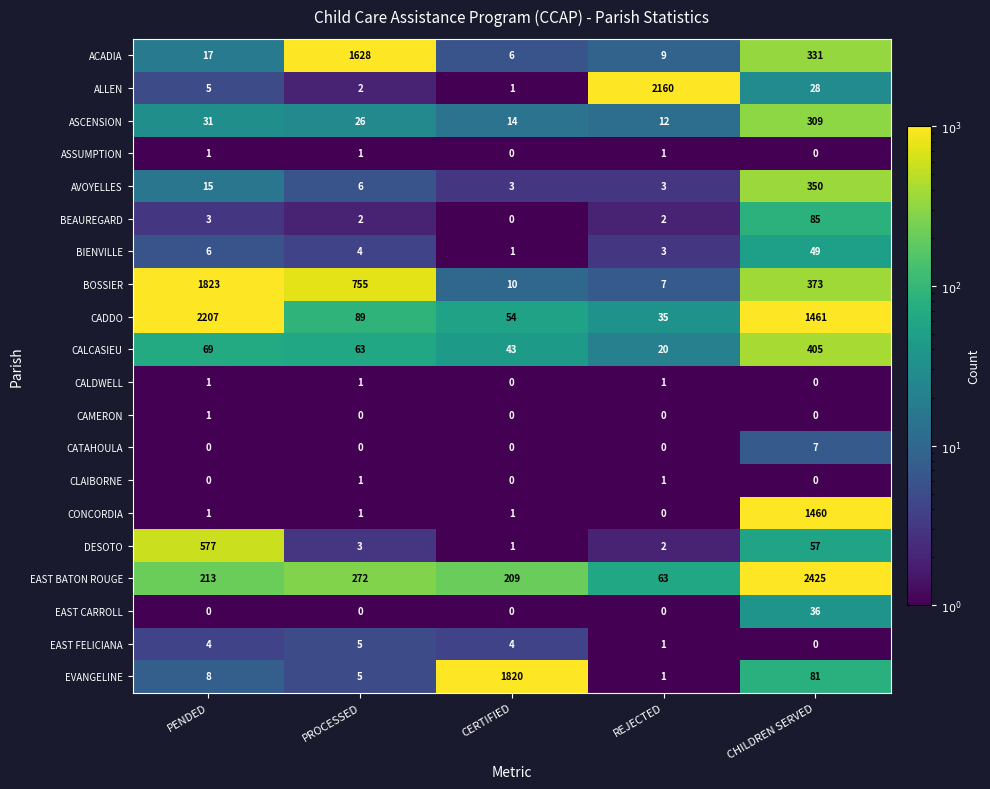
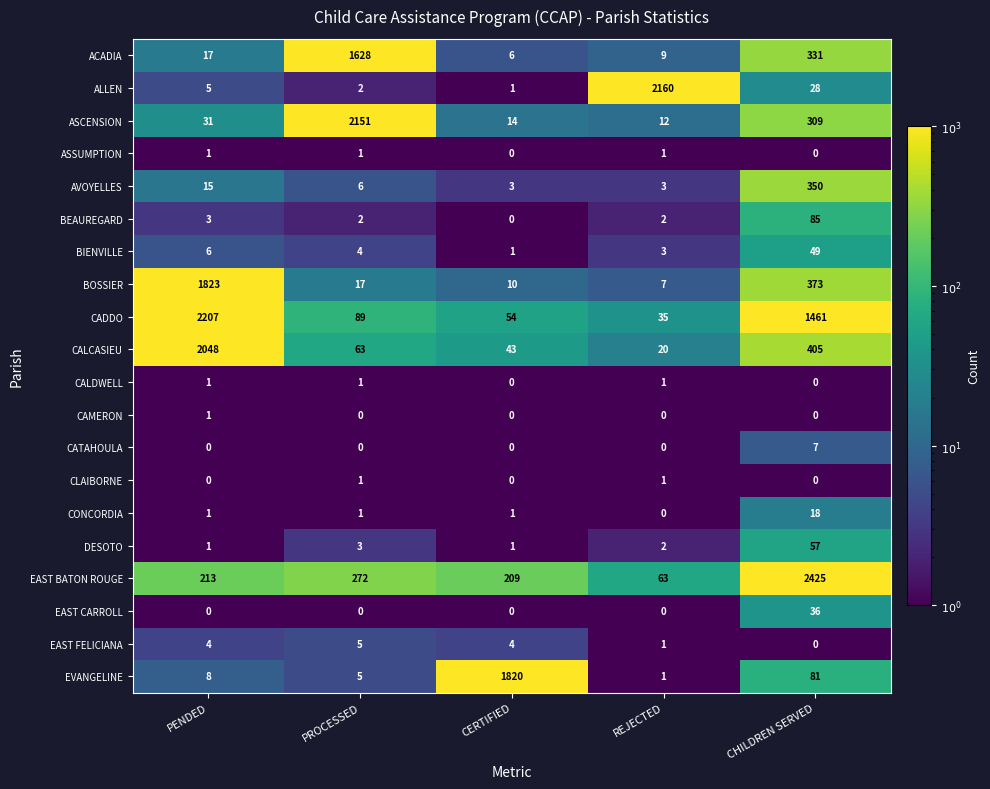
ASCENSION, PROCESSED: 26 -> 2151
BOSSIER, PROCESSED: 755 -> 17
CALCASIEU, PENDED: 69 -> 2048
CONCORDIA, CHILDREN SERVED: 1460 -> 18
DESOTO, PENDED: 577 -> 1
